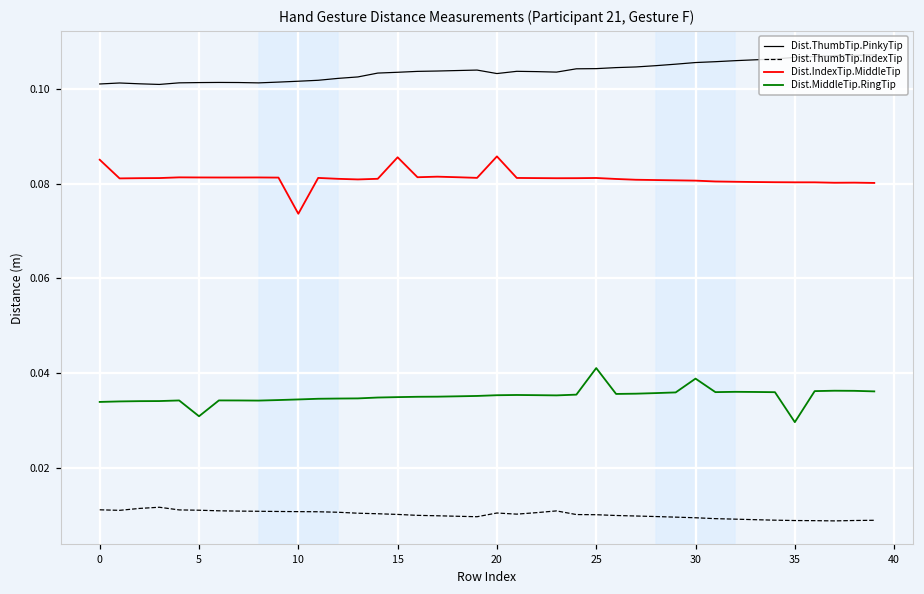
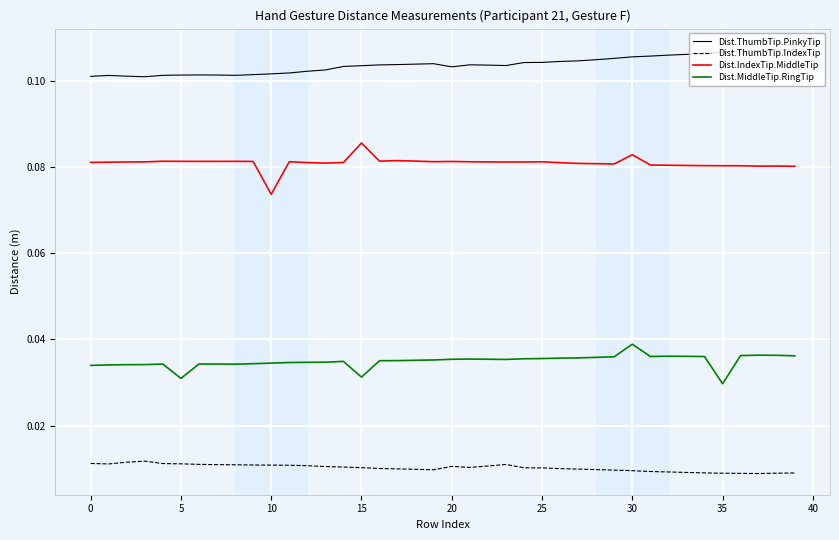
Dist.IndexTip.MiddleTip, 0: 0.085 -> 0.081
Dist.MiddleTip.RingTip, 15: 0.035 -> 0.031
Dist.IndexTip.MiddleTip, 20: 0.086 -> 0.081
Dist.MiddleTip.RingTip, 25: 0.041 -> 0.036
Dist.IndexTip.MiddleTip, 30: 0.081 -> 0.083
